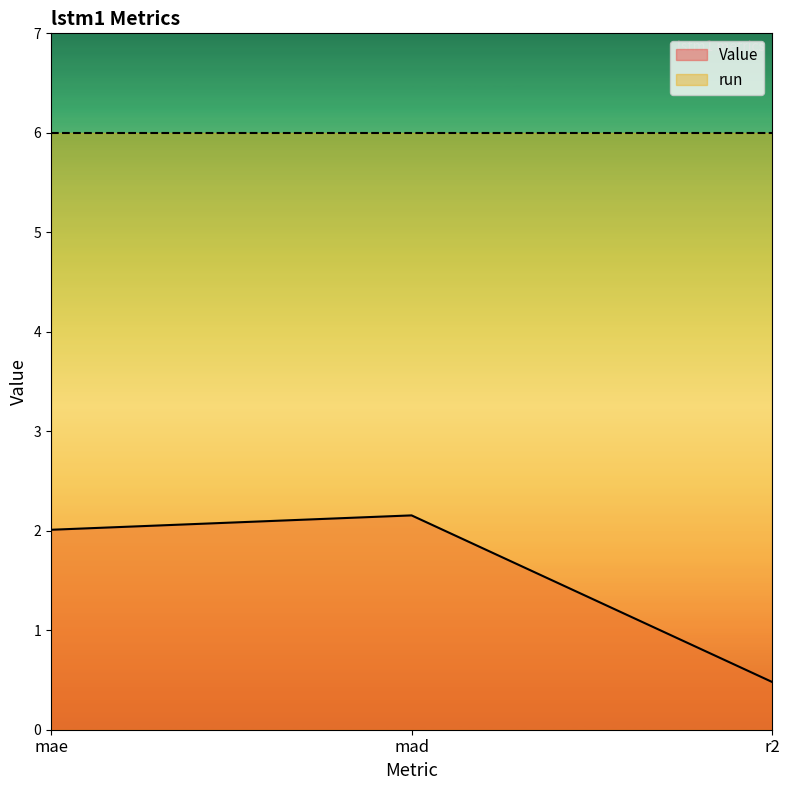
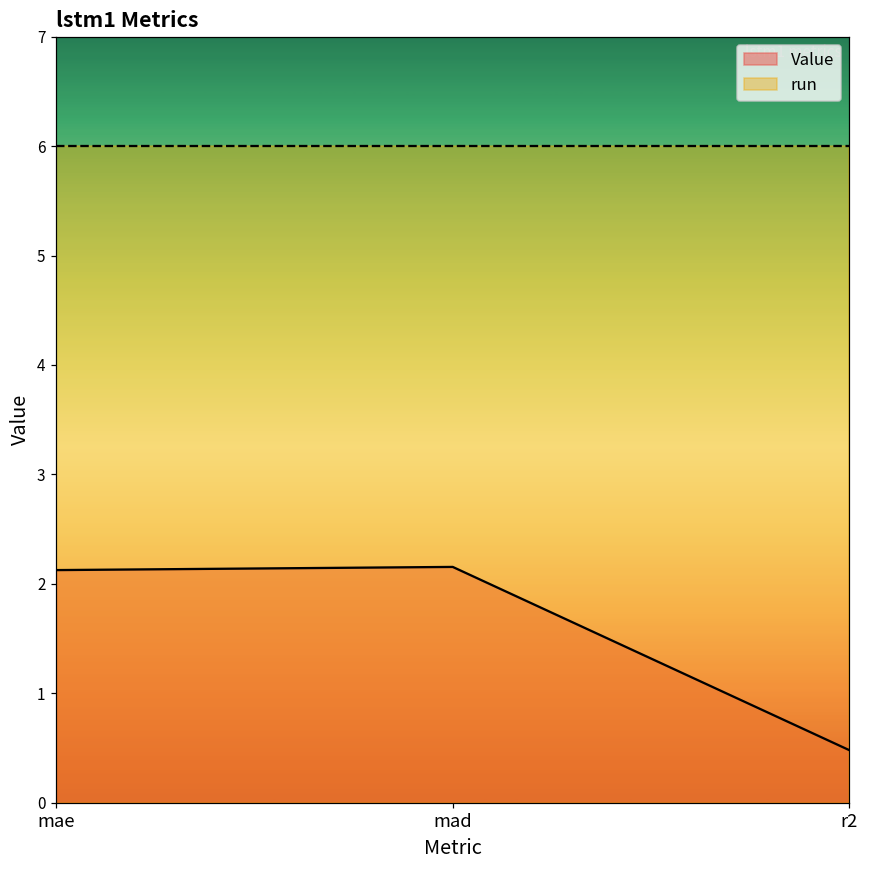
Value, mae: 2.0 -> 2.1
